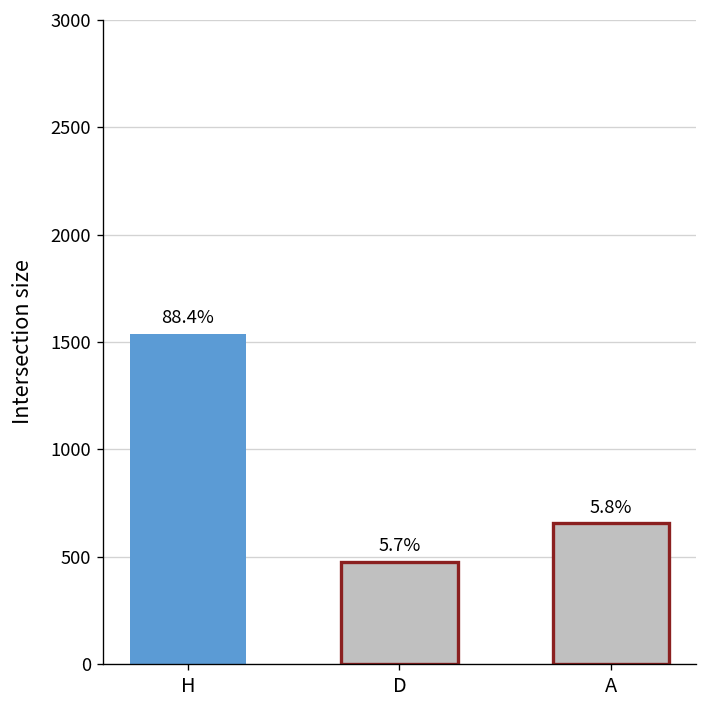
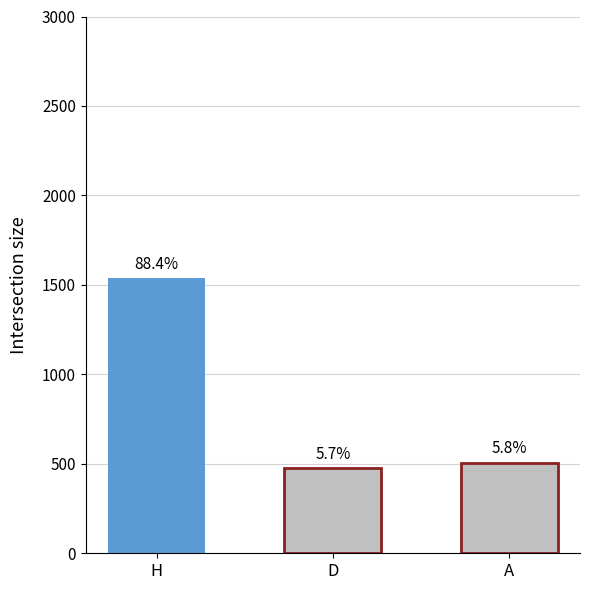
A: 660 -> 510
